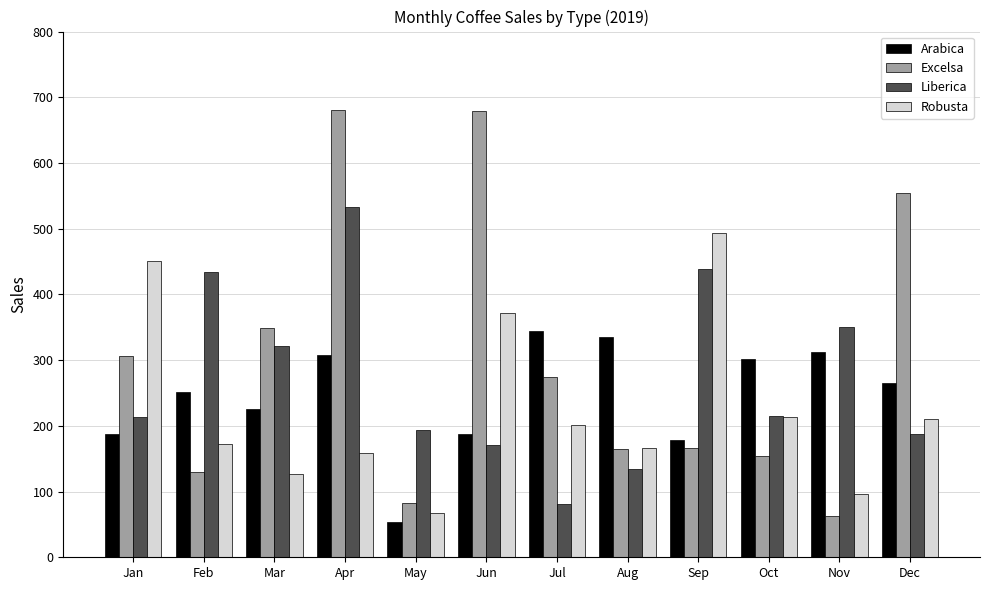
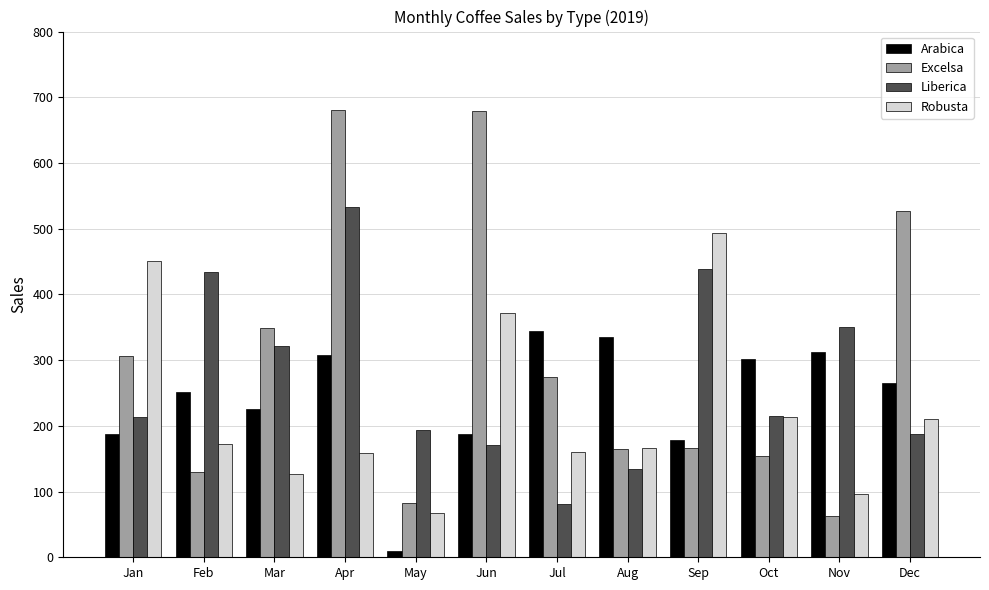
Arabica, May: 50 -> 10
Robusta, Jul: 200 -> 160
Excelsa, Dec: 550 -> 530
